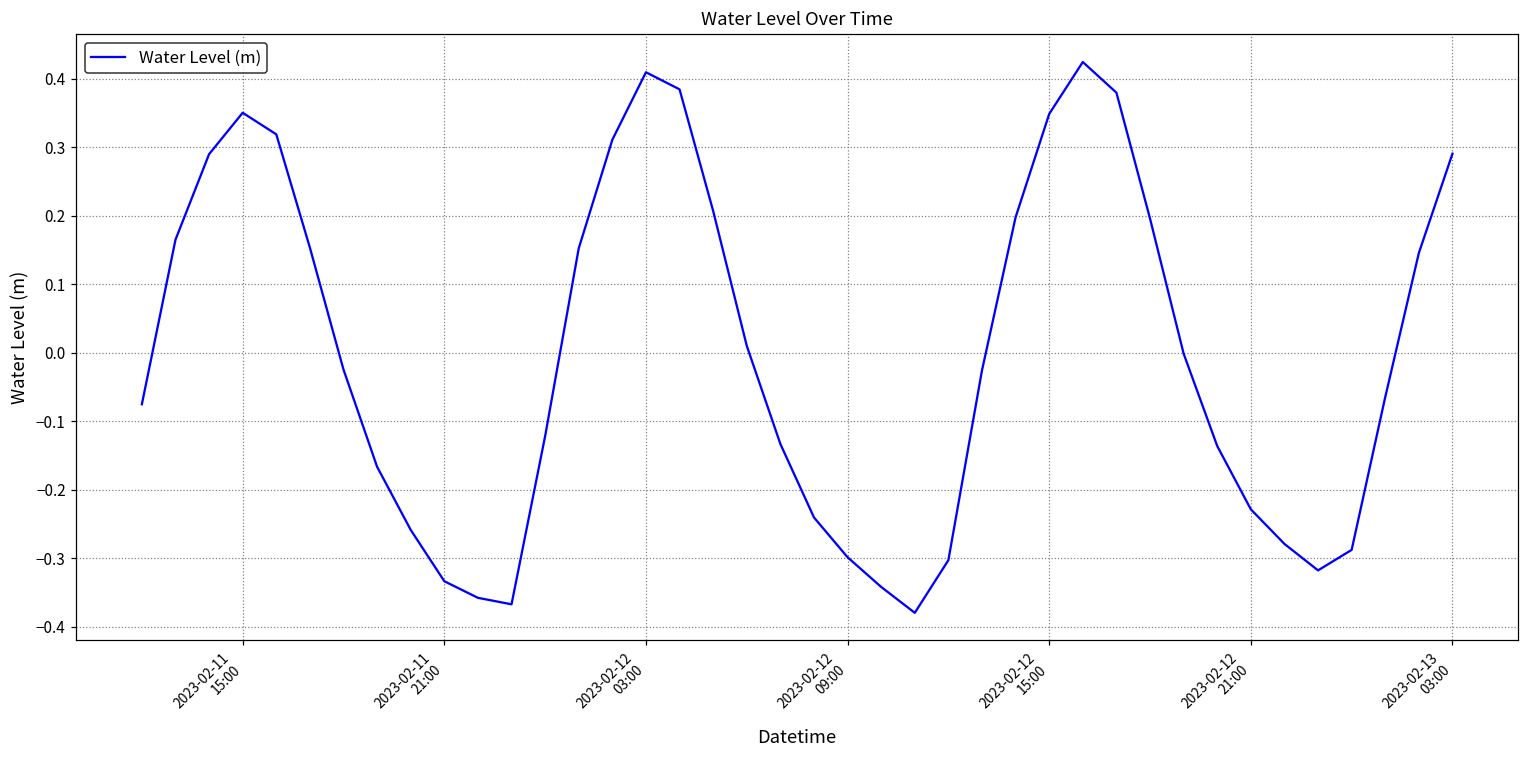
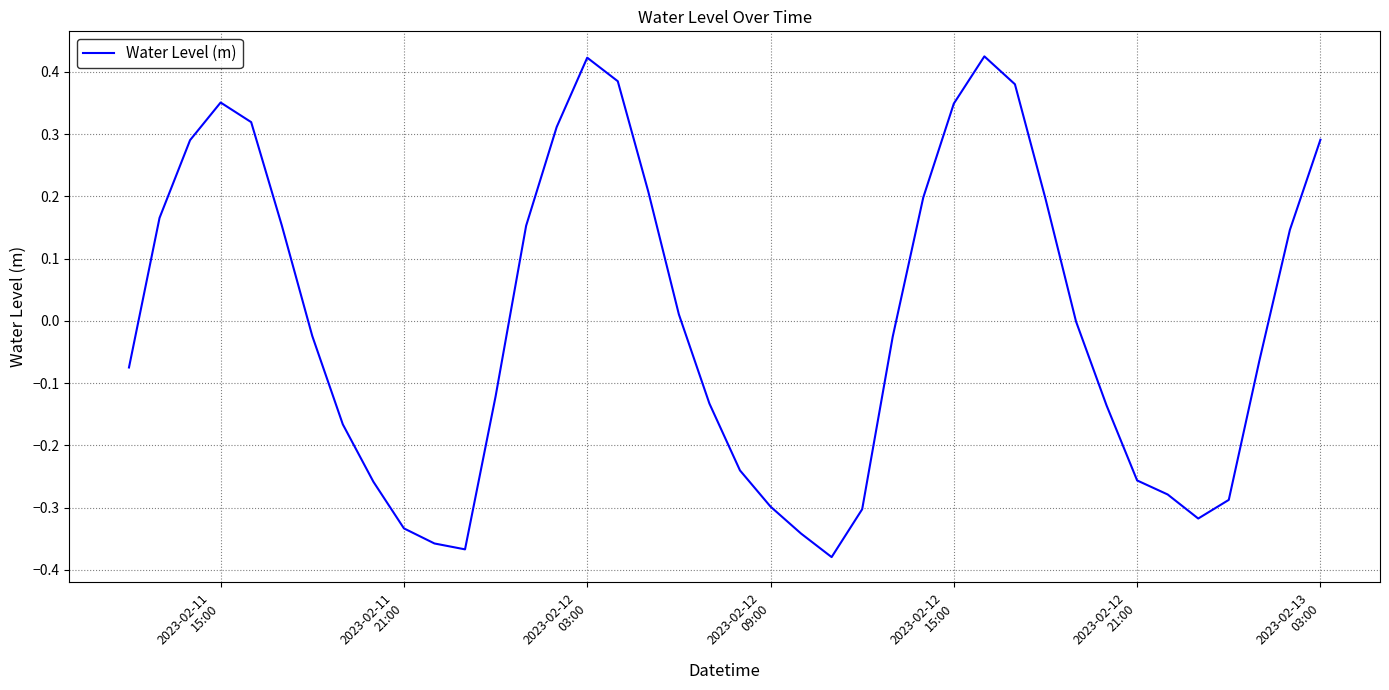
2023-02-12 03:00: 0.41 -> 0.42
2023-02-12 21:00: -0.23 -> -0.26
